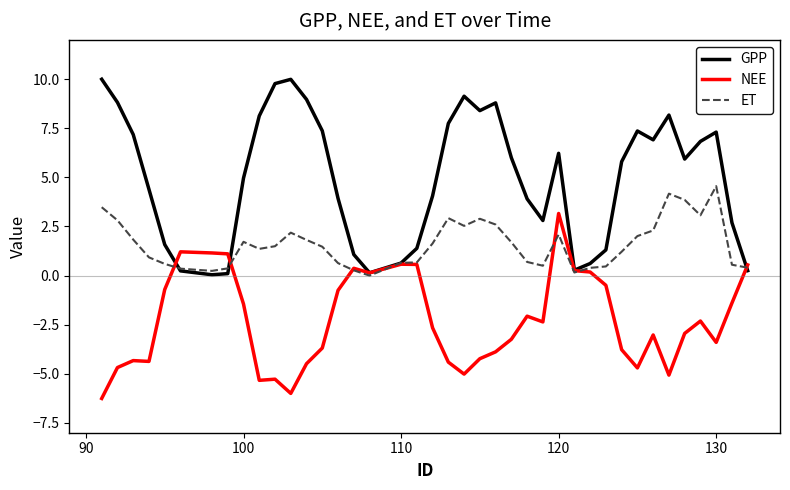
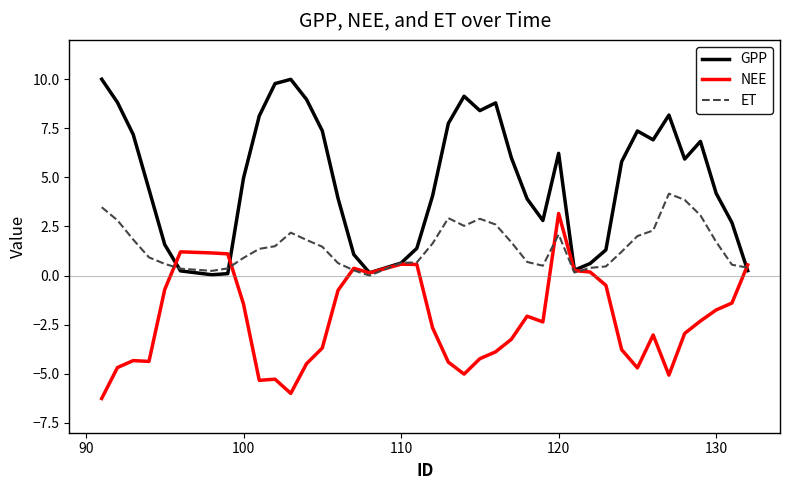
ET, 100: 1.7 -> 0.9
GPP, 130: 7.3 -> 4.2
NEE, 130: -3.4 -> -1.7
ET, 130: 4.6 -> 1.7
